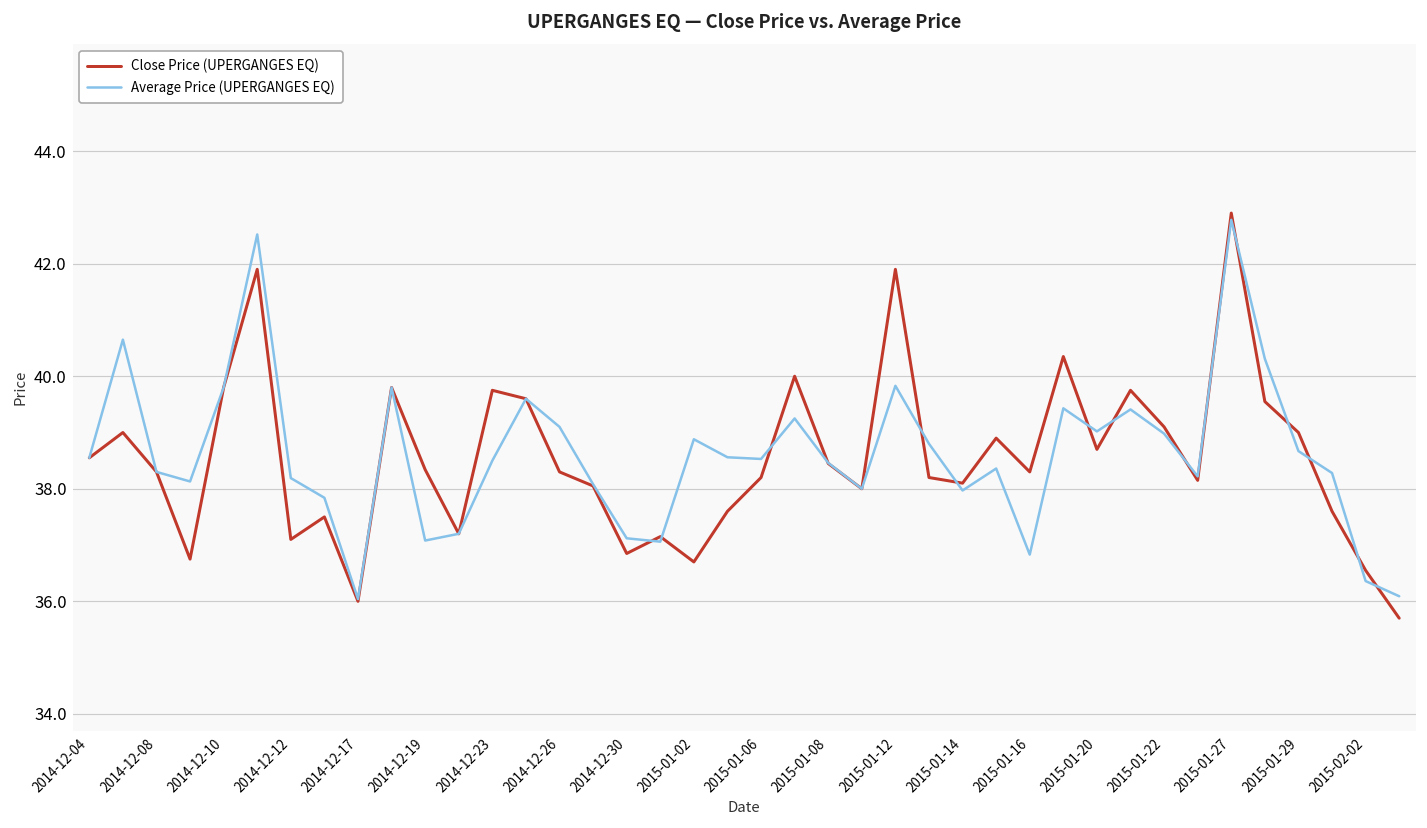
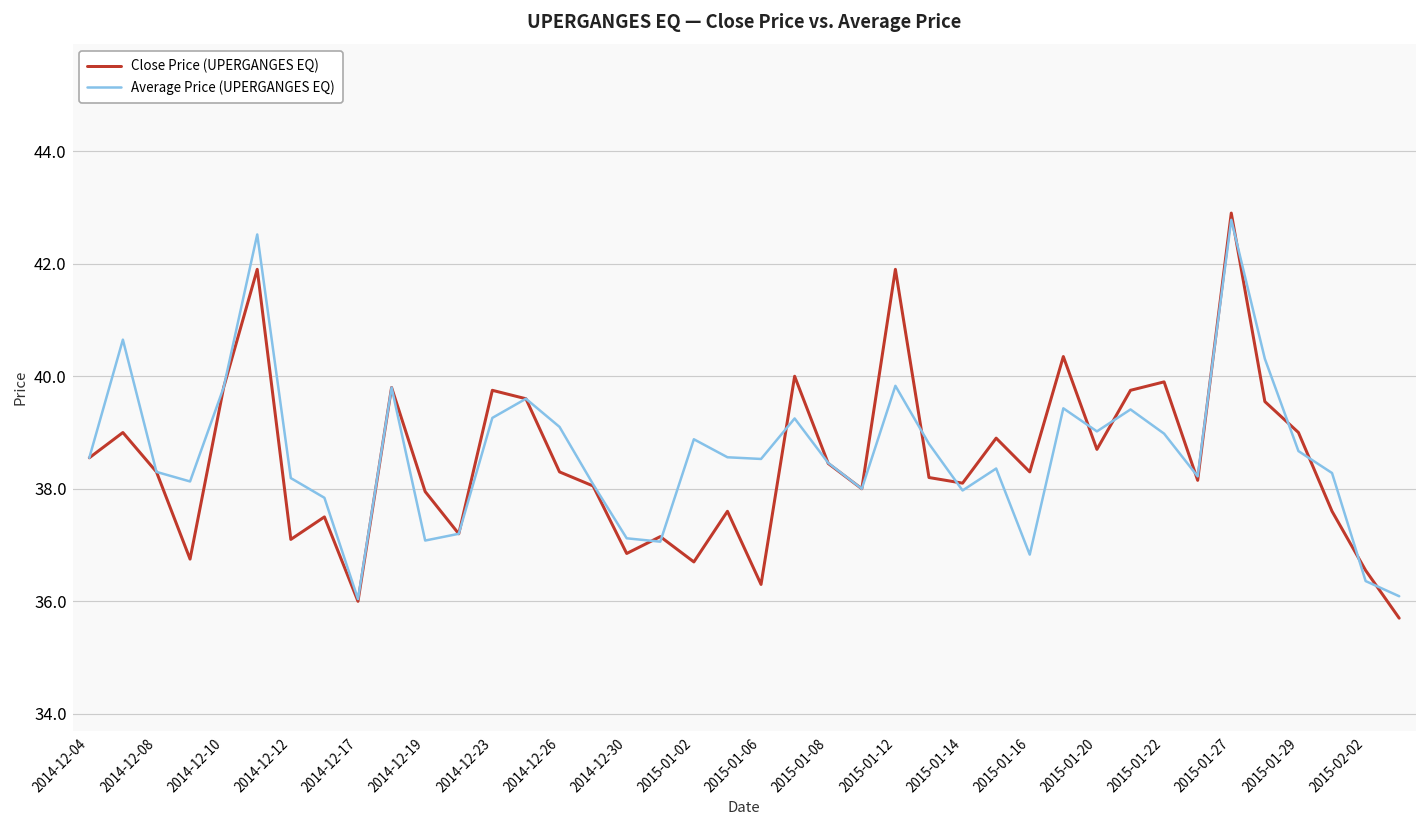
Close Price (UPERGANGES EQ), 2014-12-19: 38.3 -> 38.0
Average Price (UPERGANGES EQ), 2014-12-23: 38.5 -> 39.3
Close Price (UPERGANGES EQ), 2015-01-06: 38.2 -> 36.3
Close Price (UPERGANGES EQ), 2015-01-22: 39.1 -> 39.9
